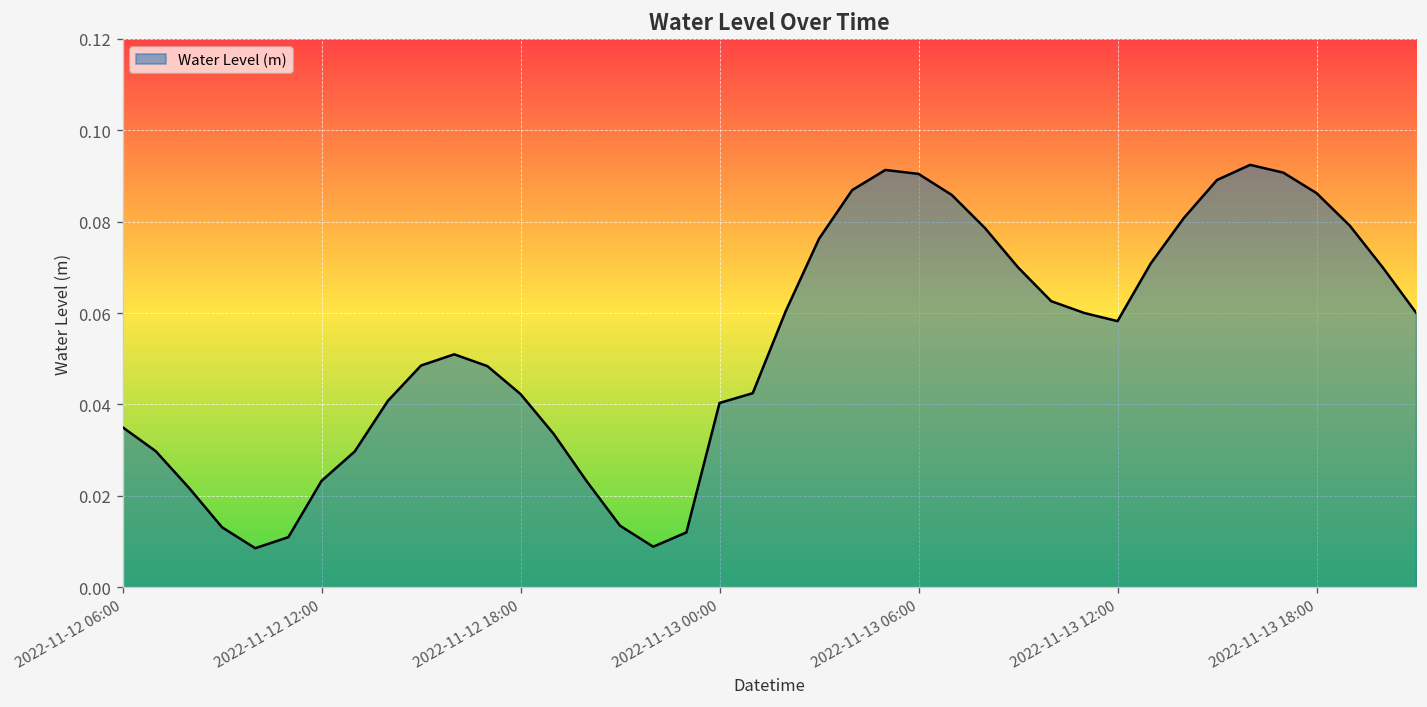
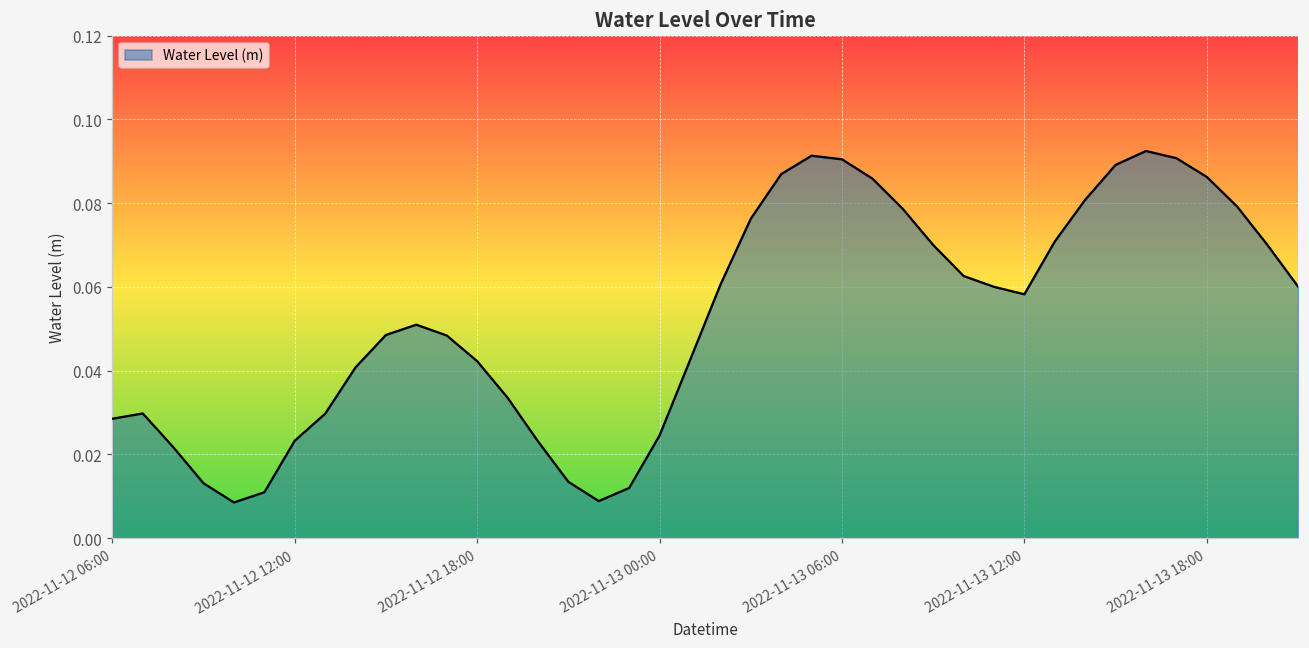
2022-11-12 06:00: 0.035 -> 0.028
2022-11-13 00:00: 0.040 -> 0.024
